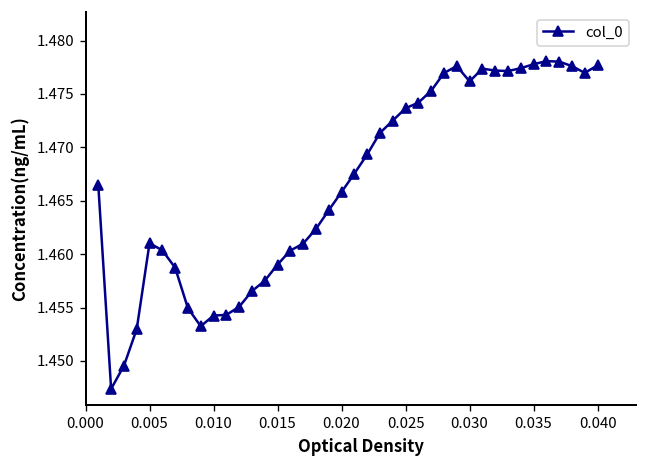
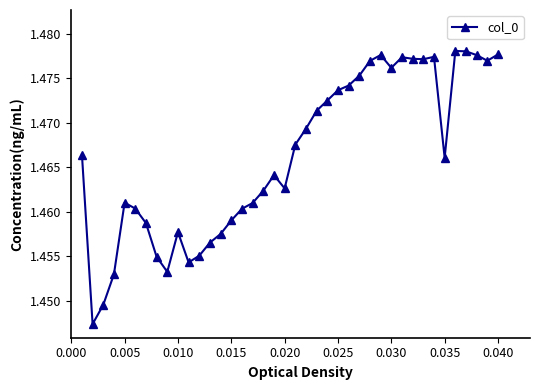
0.010: 1.454 -> 1.458
0.020: 1.466 -> 1.463
0.035: 1.478 -> 1.466
